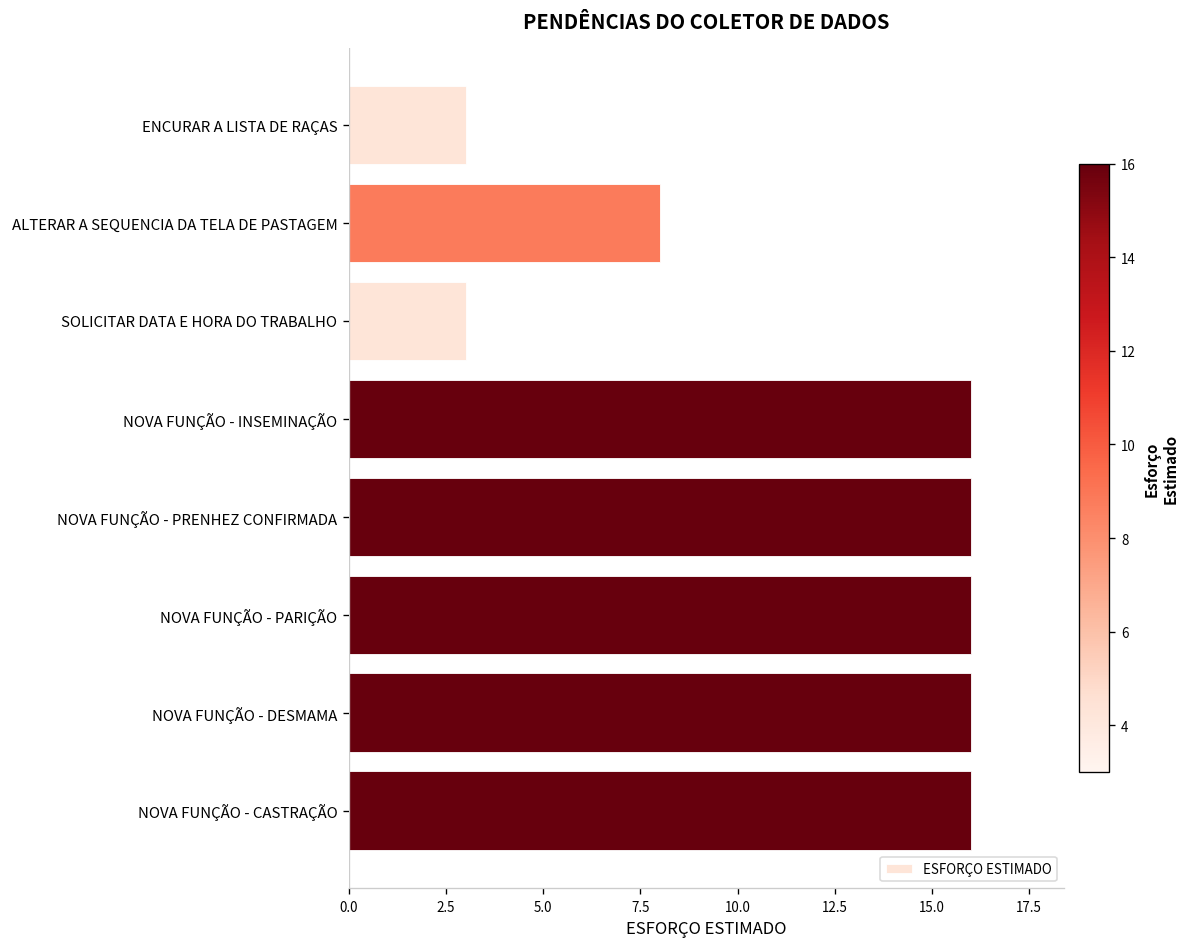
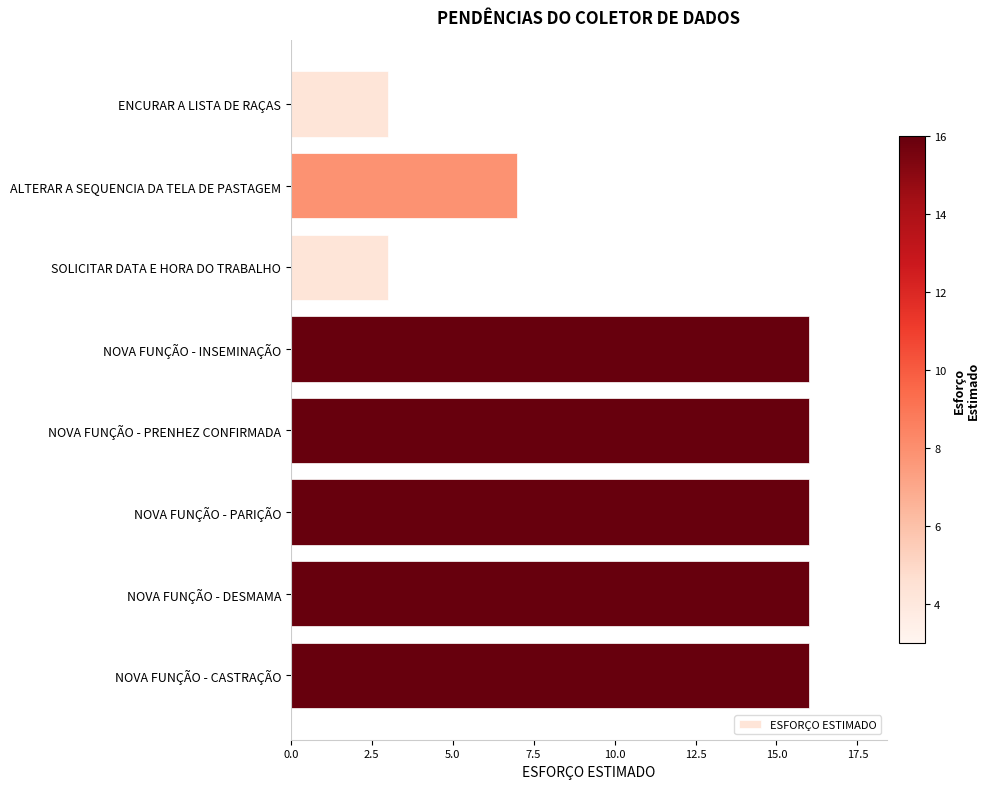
ALTERAR A SEQUENCIA DA TELA DE PASTAGEM: 8 -> 7
